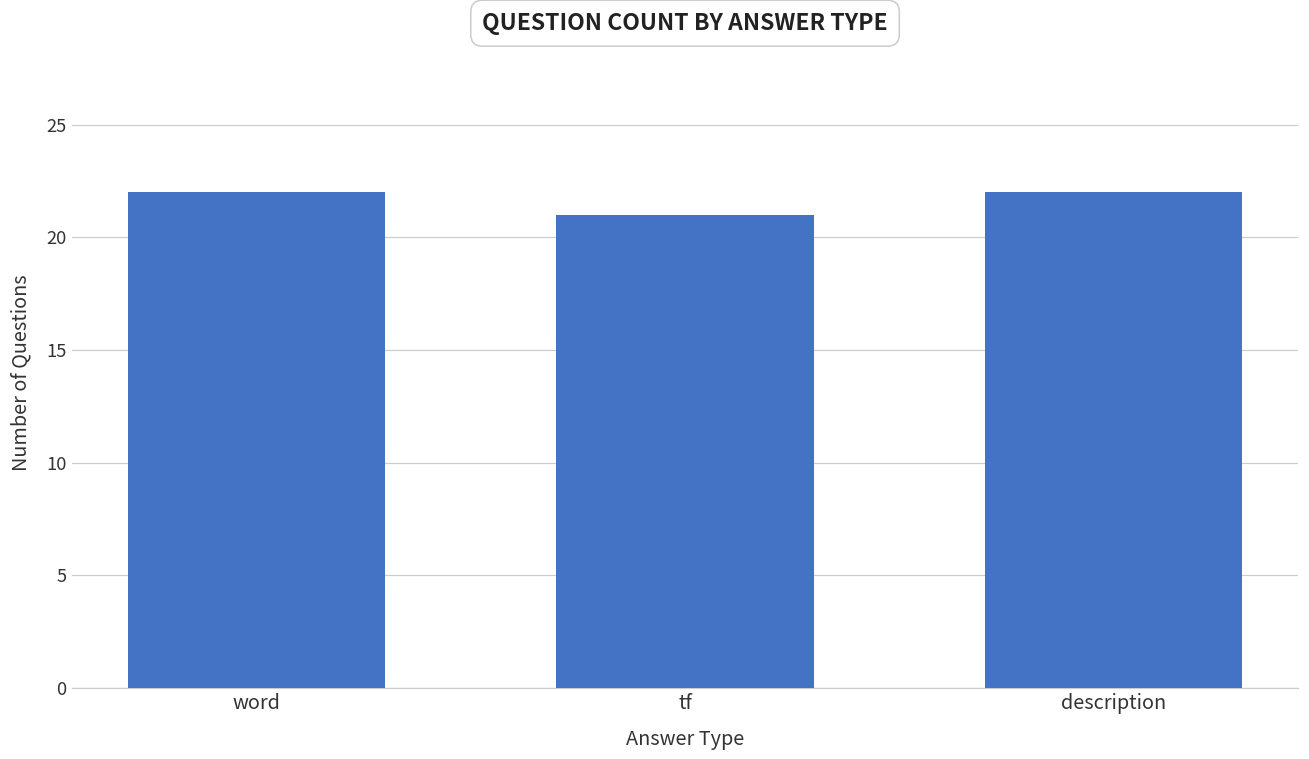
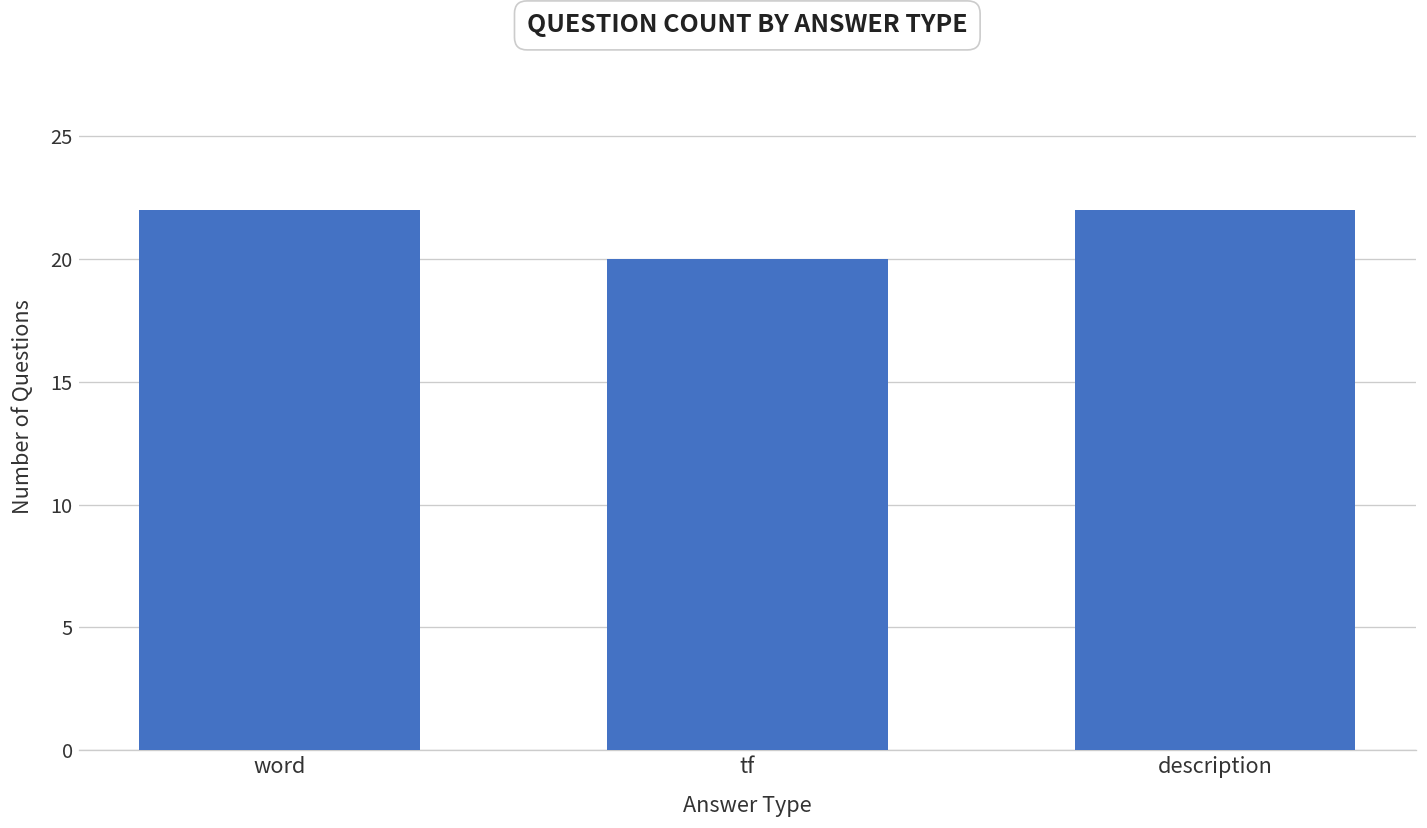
tf: 21 -> 20
